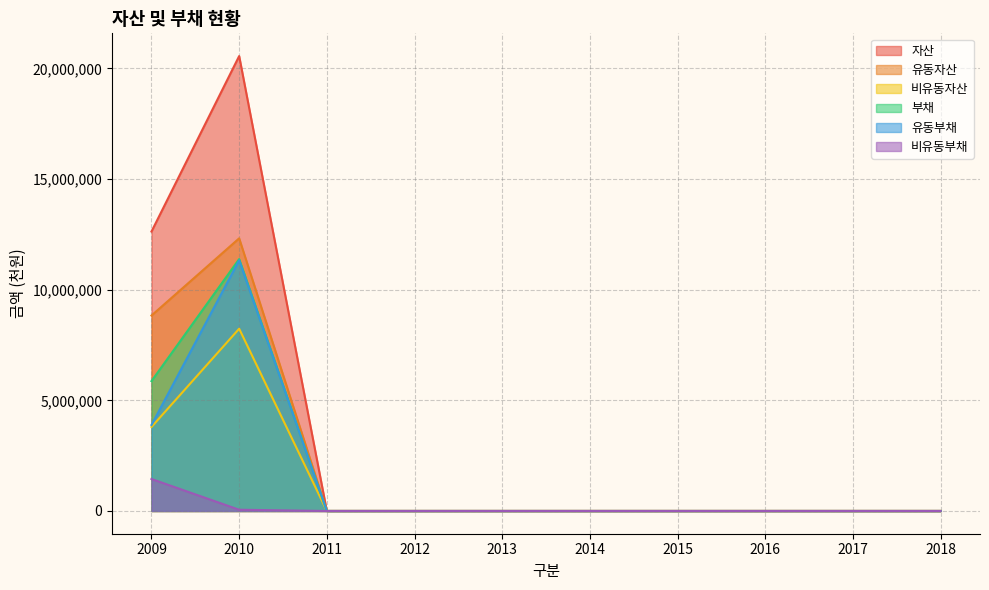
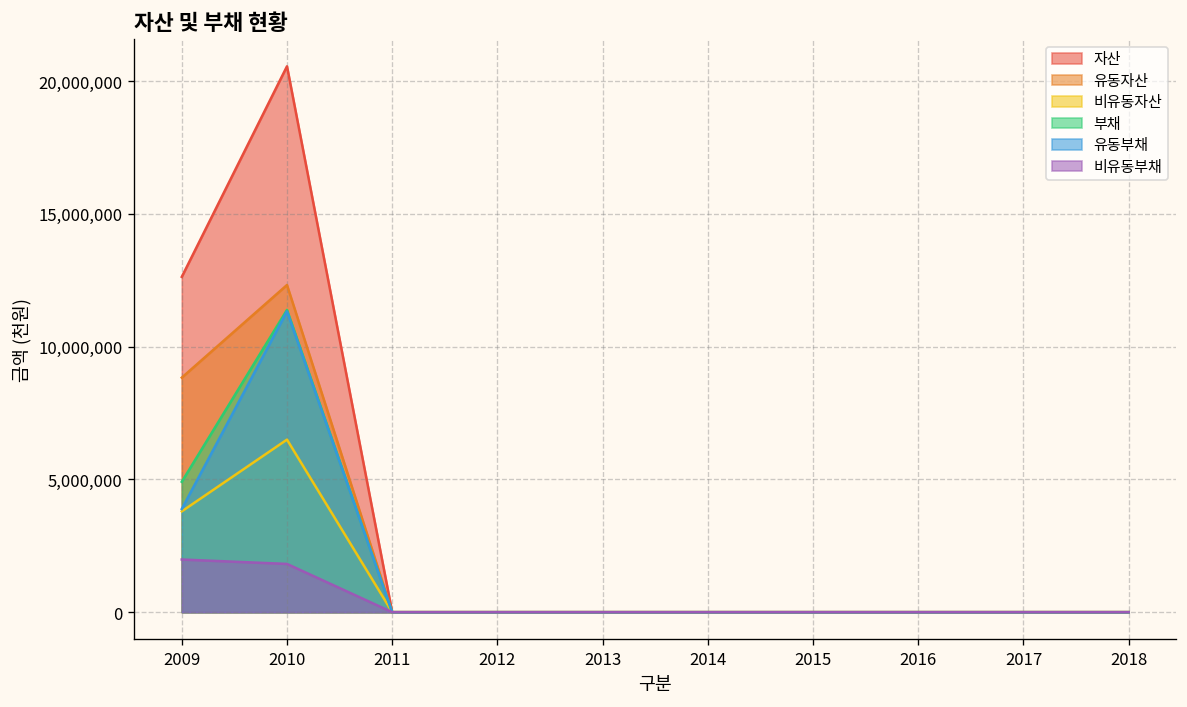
부채, 2009: 5,900,000 -> 4,900,000
비유동부채, 2009: 1,400,000 -> 2,000,000
비유동자산, 2010: 8,200,000 -> 6,500,000
비유동부채, 2010: 100,000 -> 1,800,000
